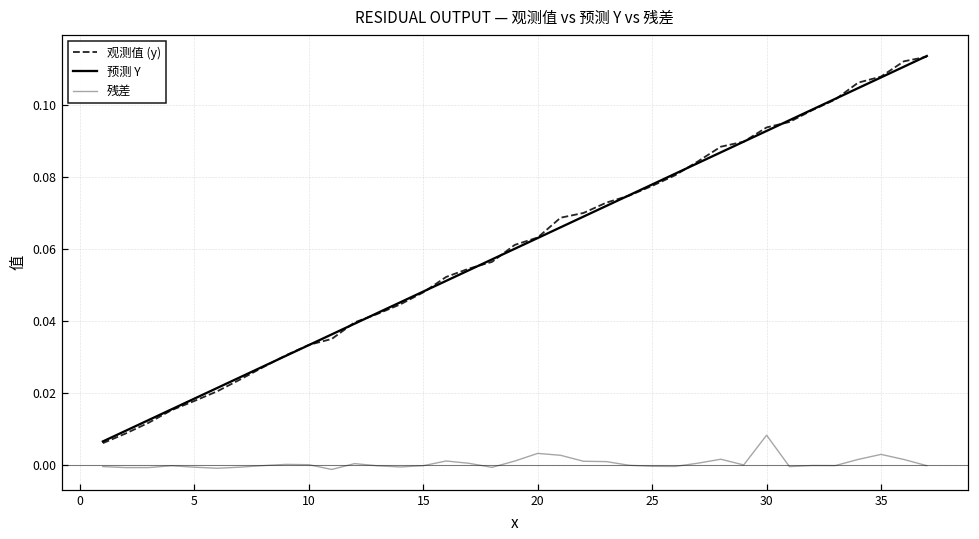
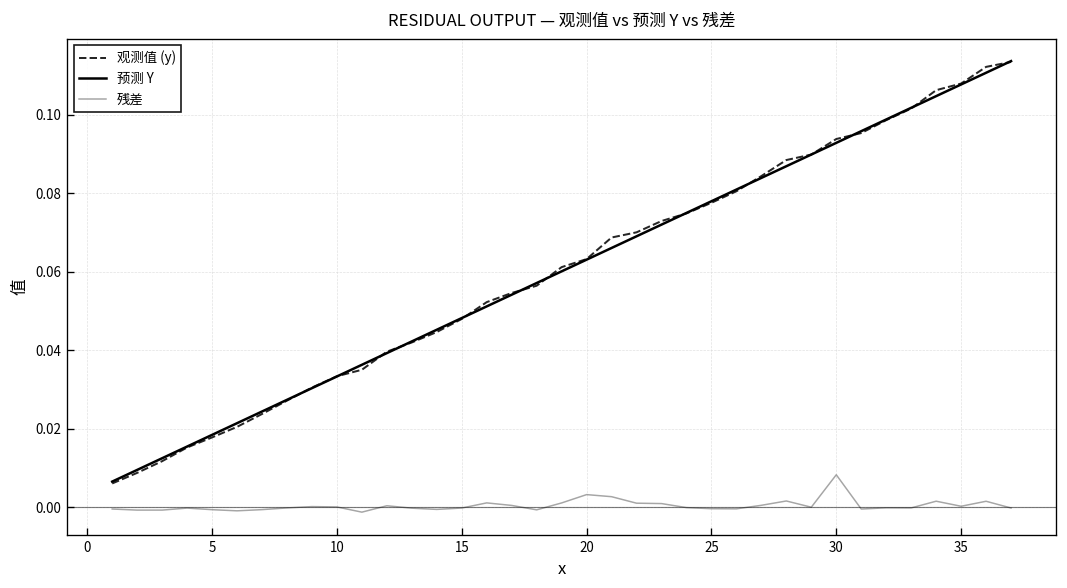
残差, 35: 0.003 -> 0.000
